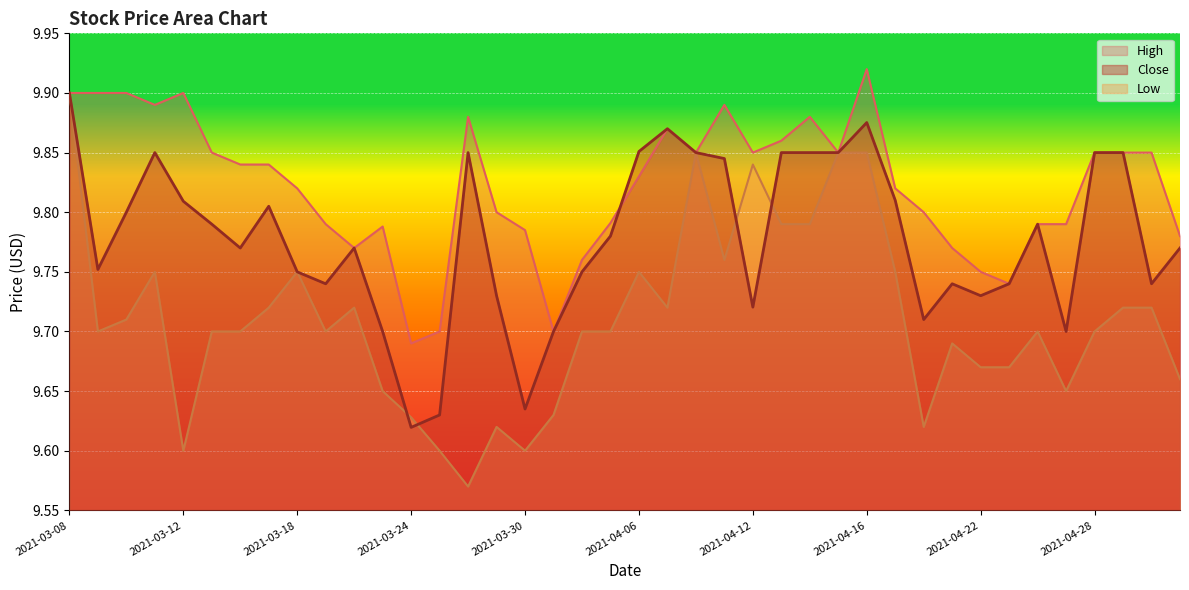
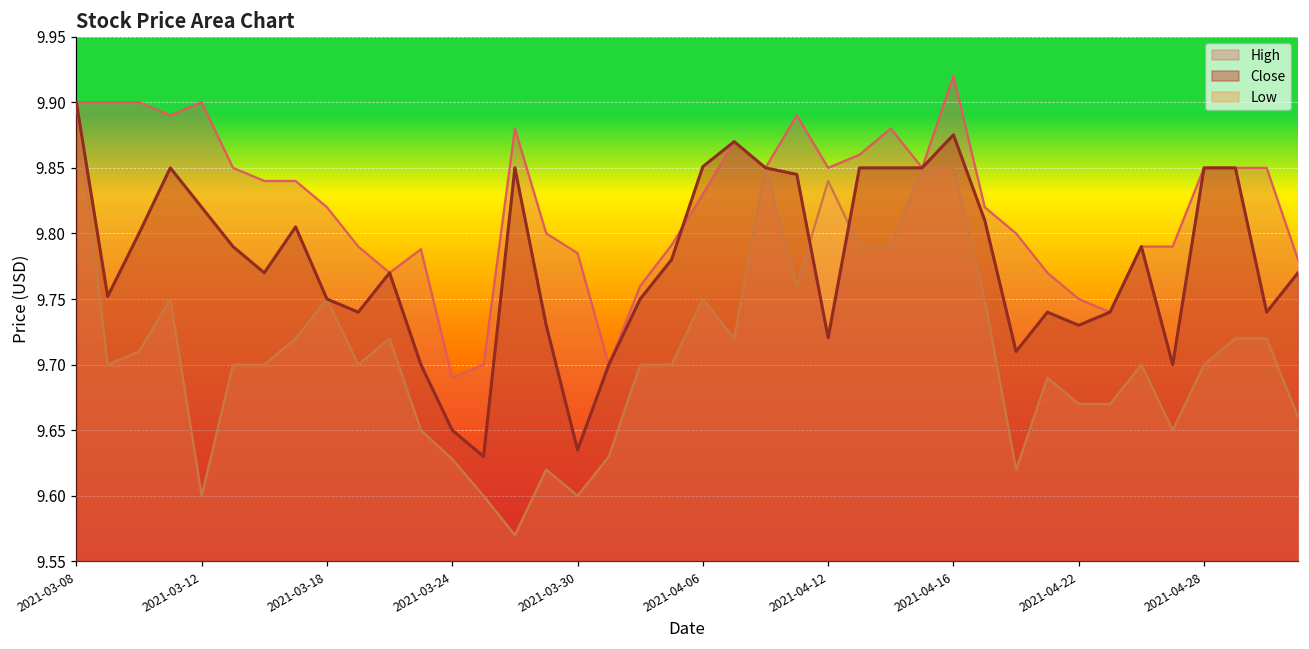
Close, 2021-03-12: 9.809 -> 9.820
Close, 2021-03-24: 9.620 -> 9.650
